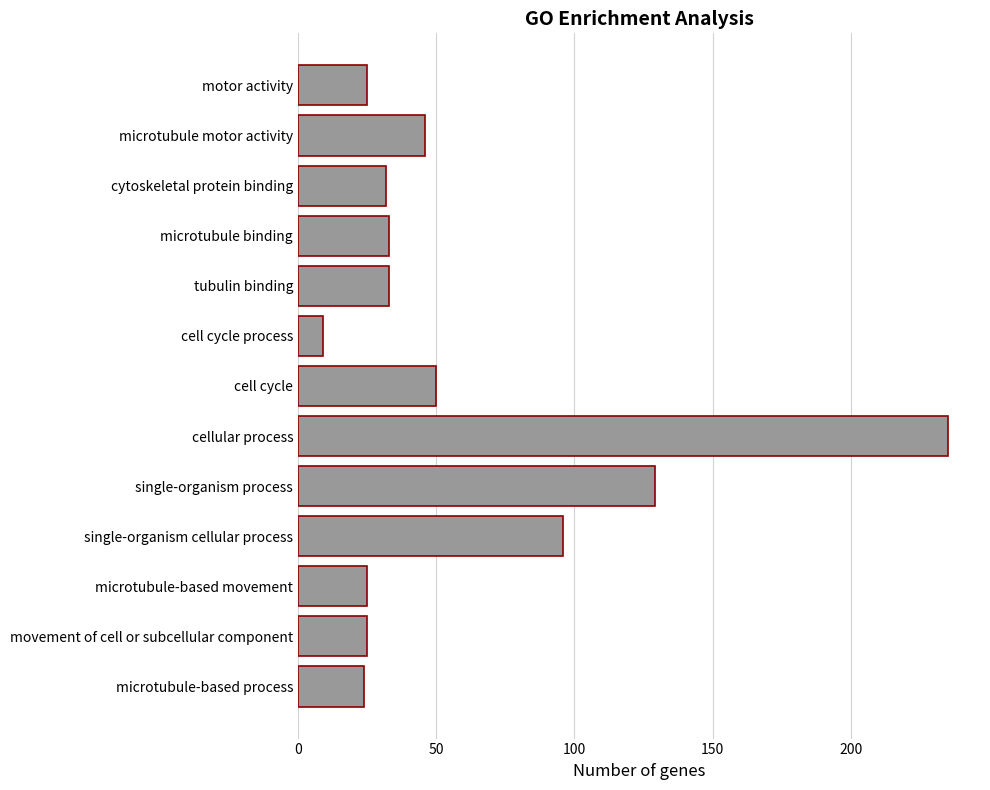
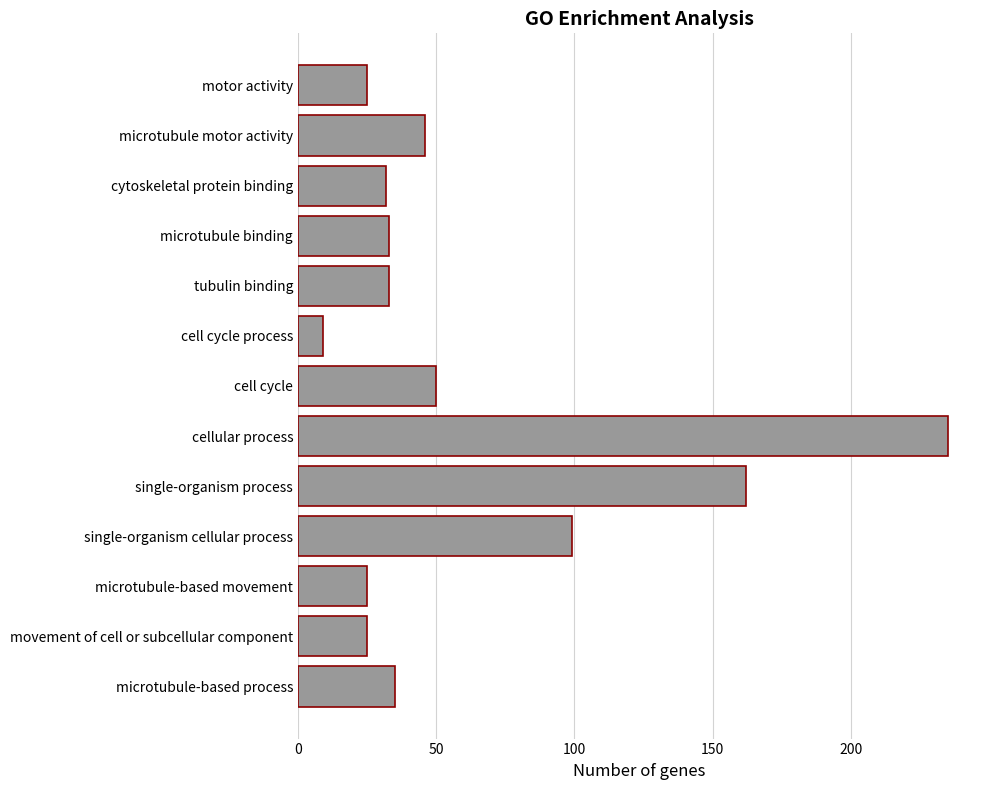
single-organism process: 129 -> 162
single-organism cellular process: 96 -> 99
microtubule-based process: 24 -> 35
